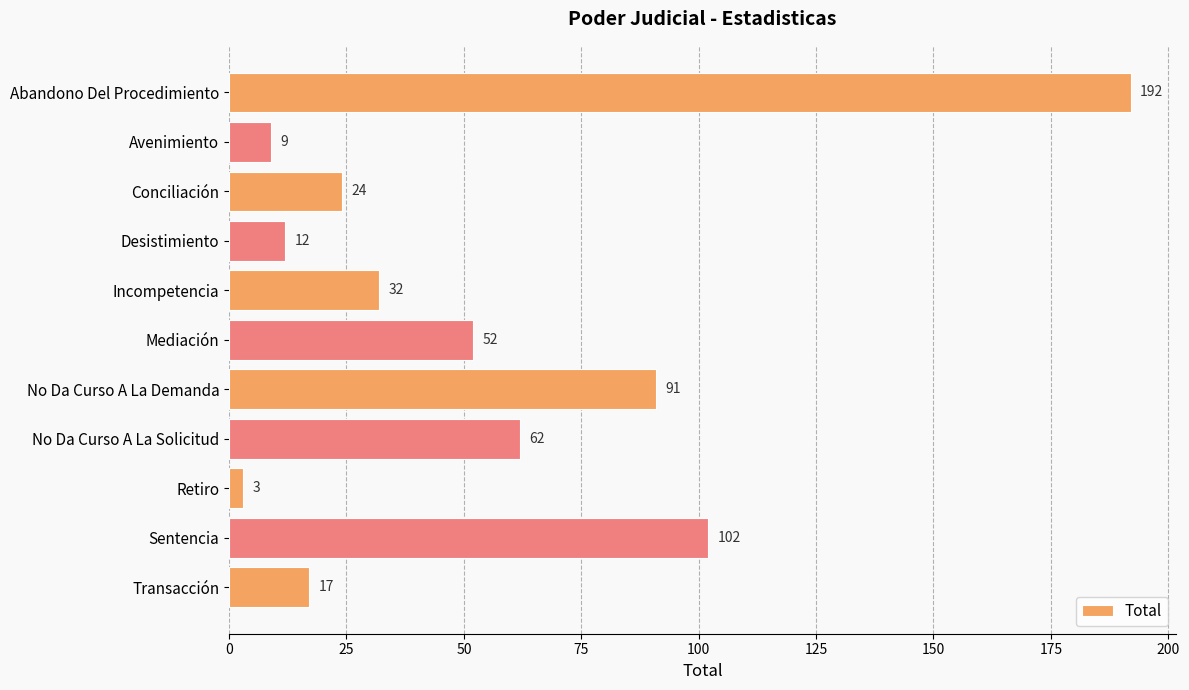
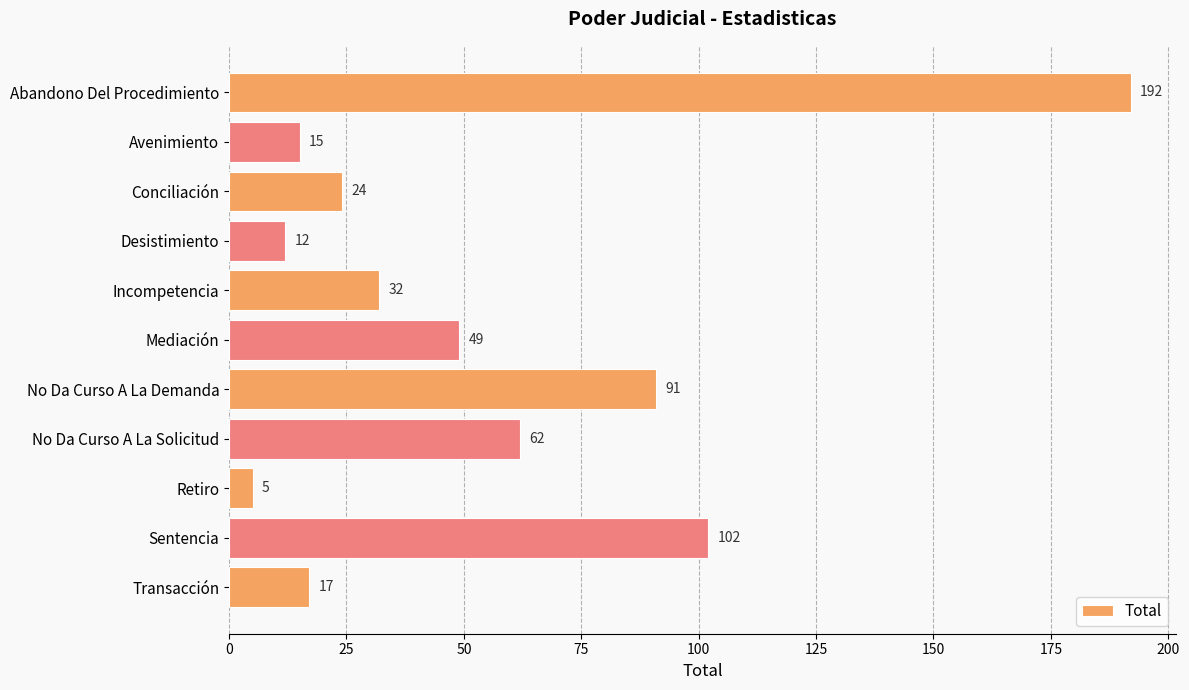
Avenimiento: 9 -> 15
Mediación: 52 -> 49
Retiro: 3 -> 5
